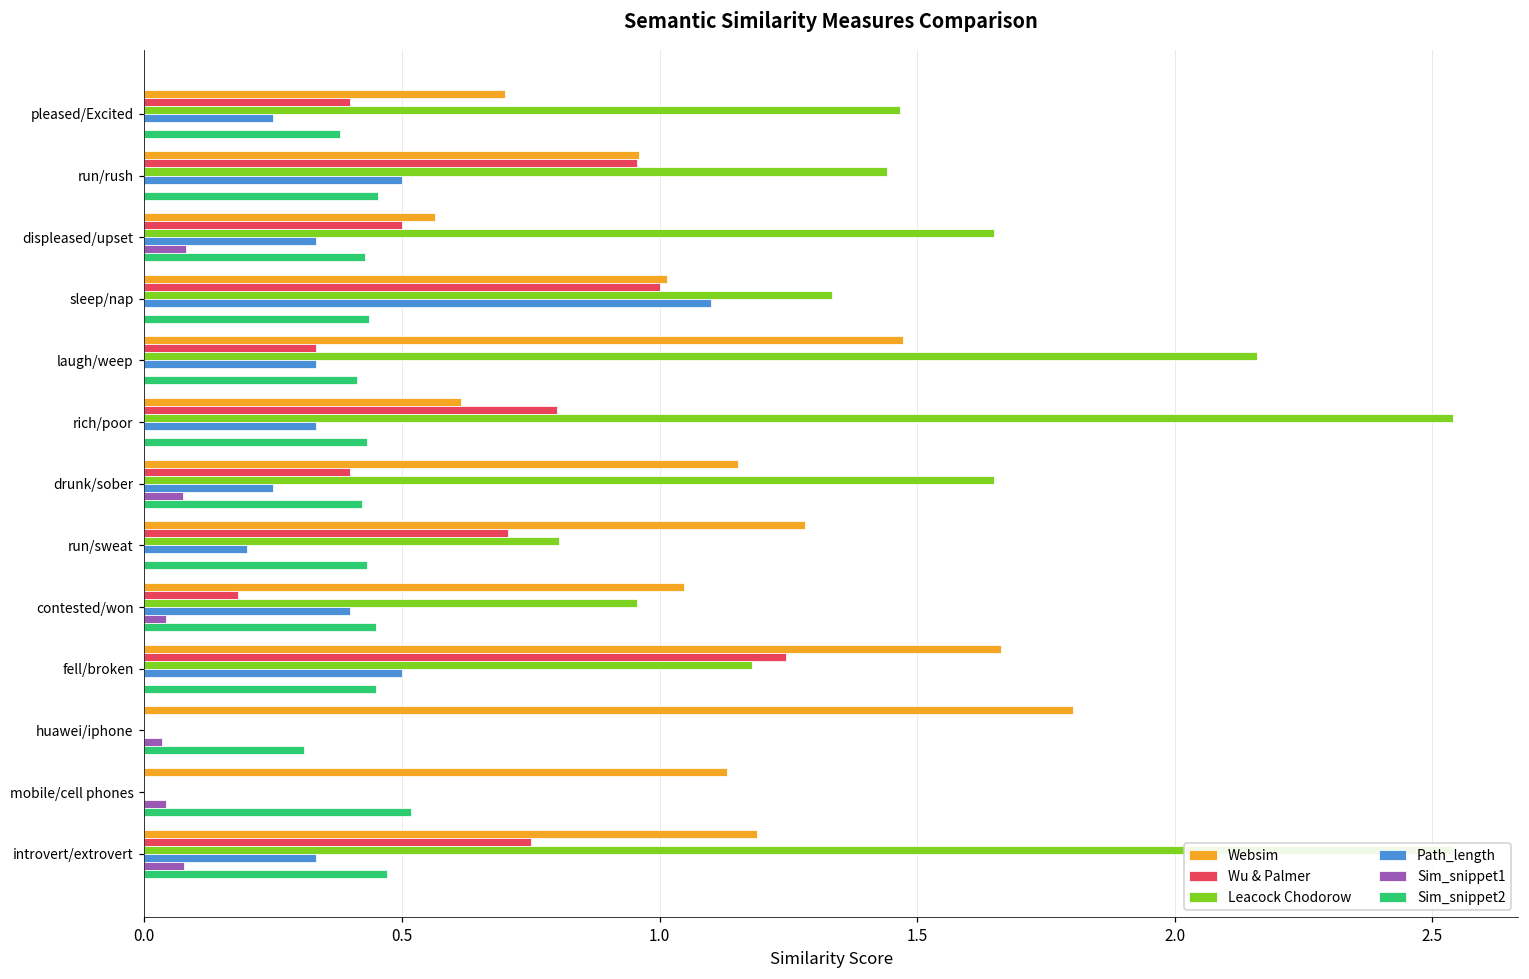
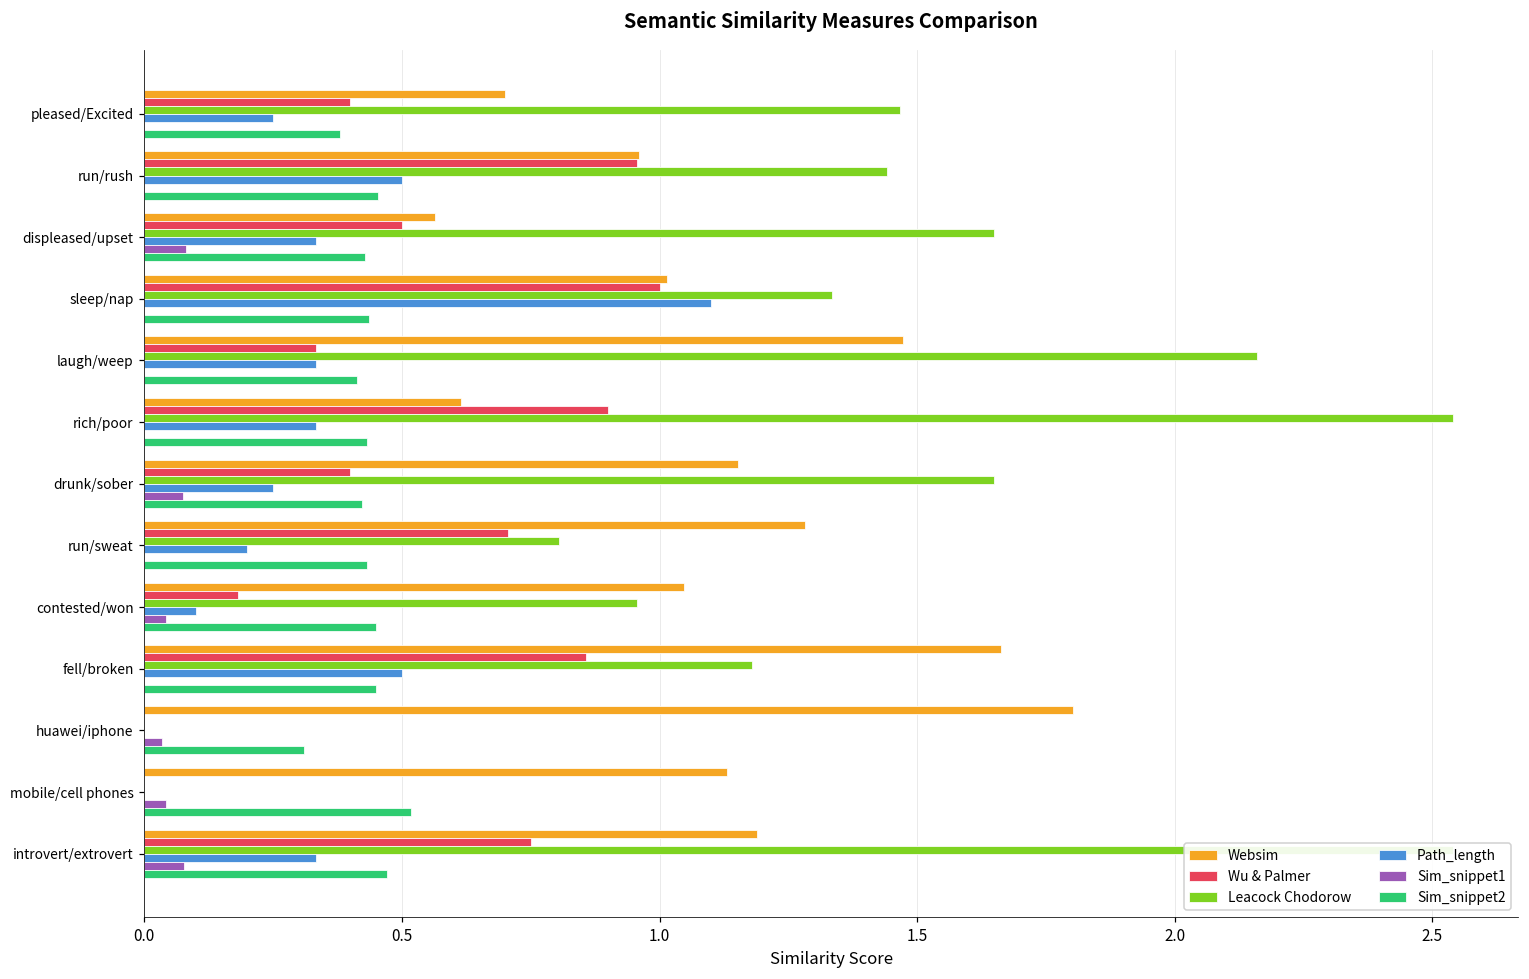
Wu & Palmer, rich/poor: 0.8 -> 0.9
Path_length, contested/won: 0.4 -> 0.1
Wu & Palmer, fell/broken: 1.24 -> 0.86
